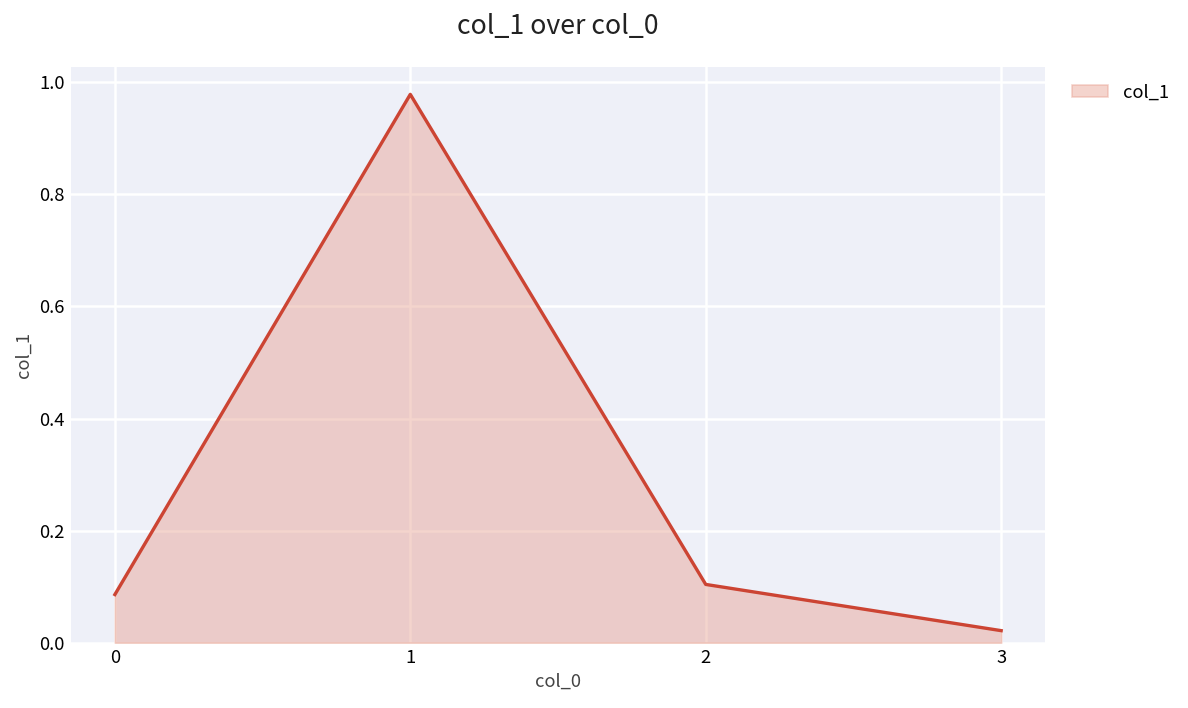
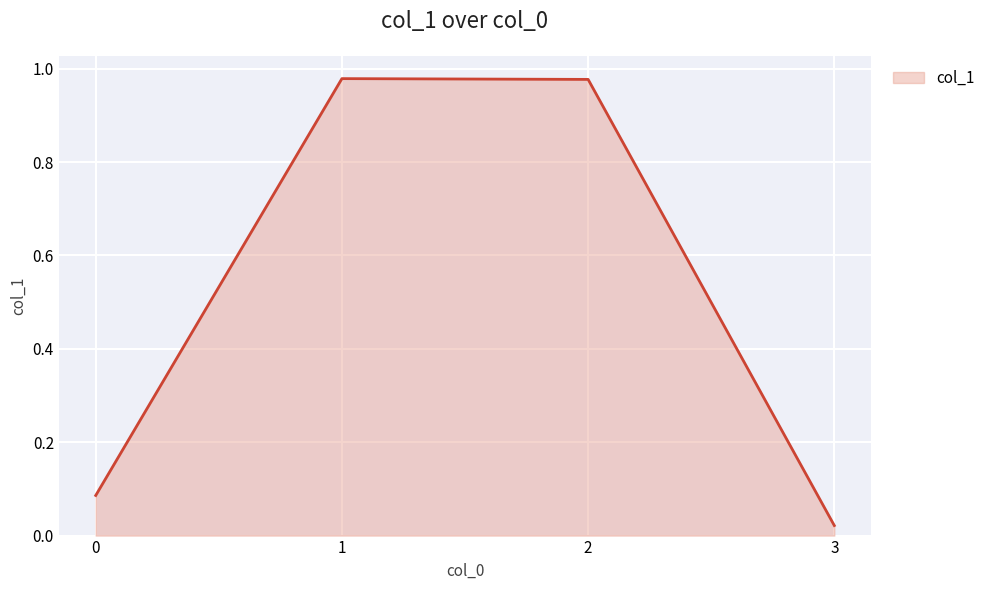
2: 0.10 -> 0.98
